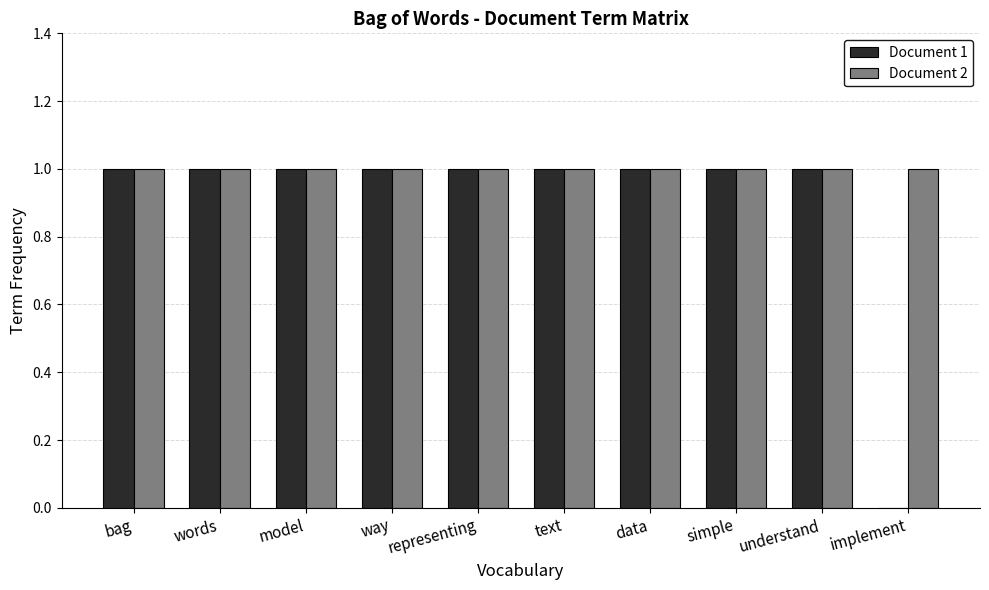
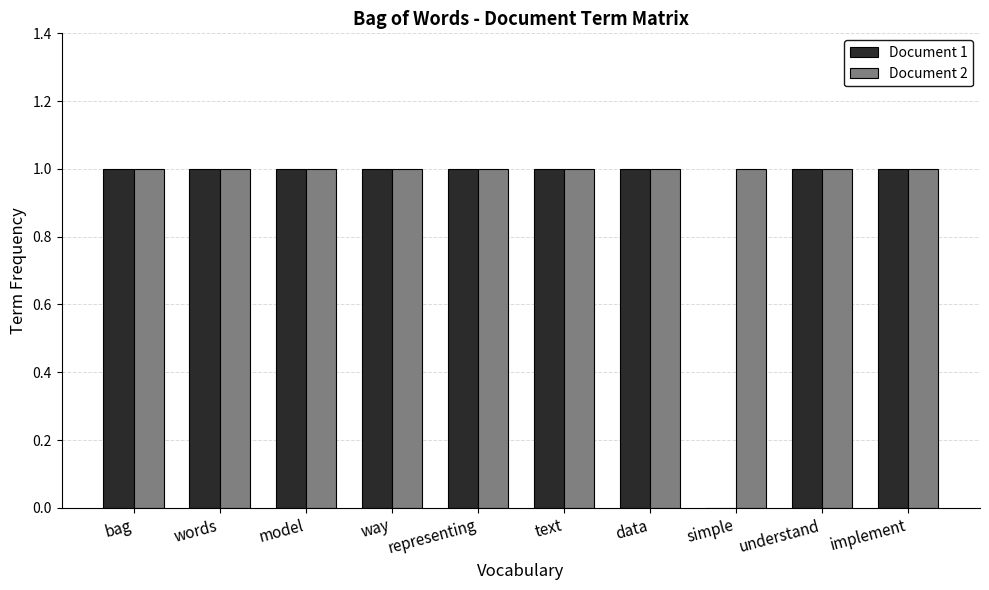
Document 1, simple: 1 -> 0
Document 1, implement: 0 -> 1
